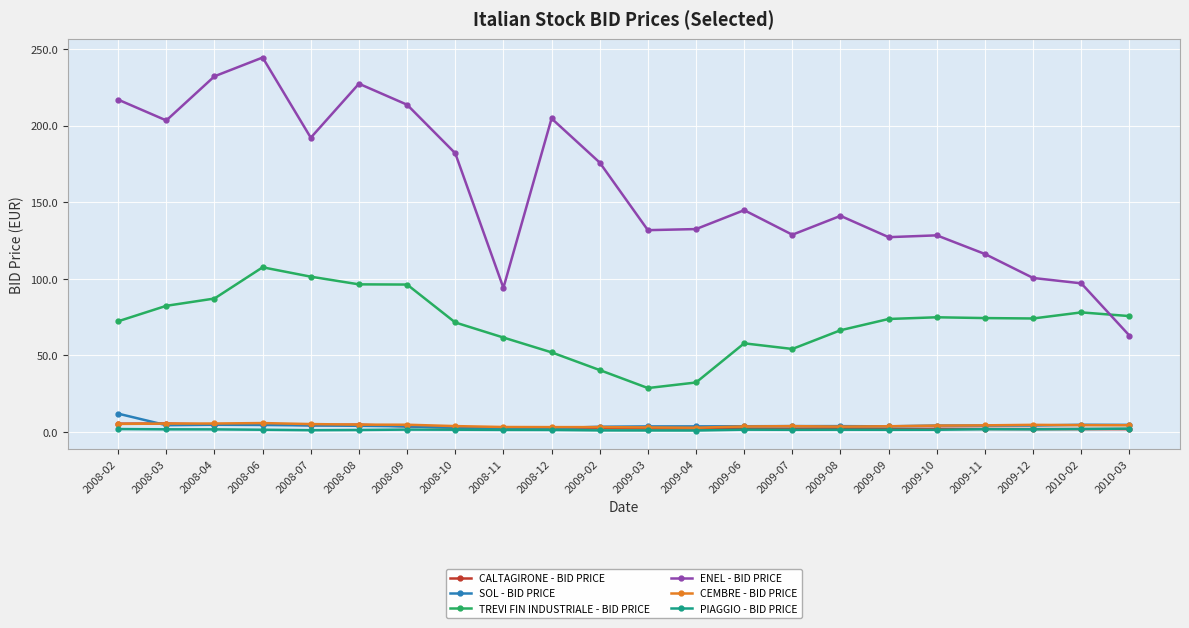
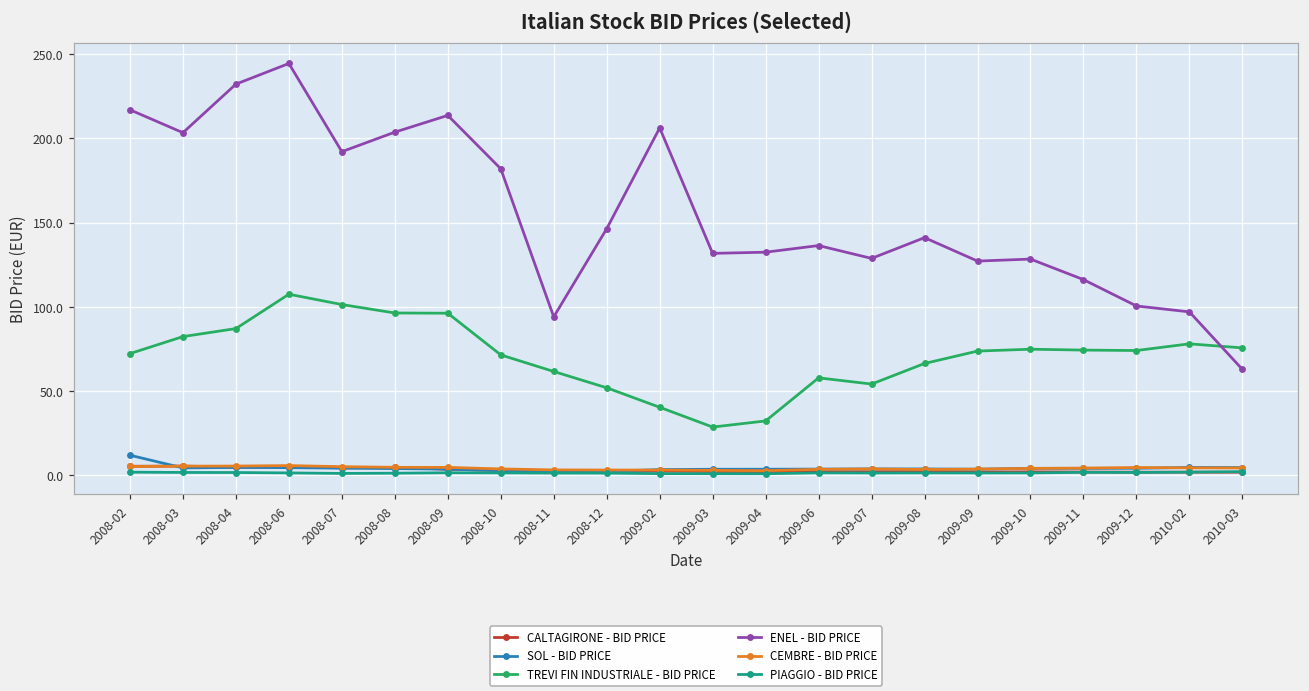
ENEL - BID PRICE, 2008-08: 227 -> 204
ENEL - BID PRICE, 2008-12: 205 -> 146
ENEL - BID PRICE, 2009-02: 176 -> 206
ENEL - BID PRICE, 2009-06: 145 -> 136
